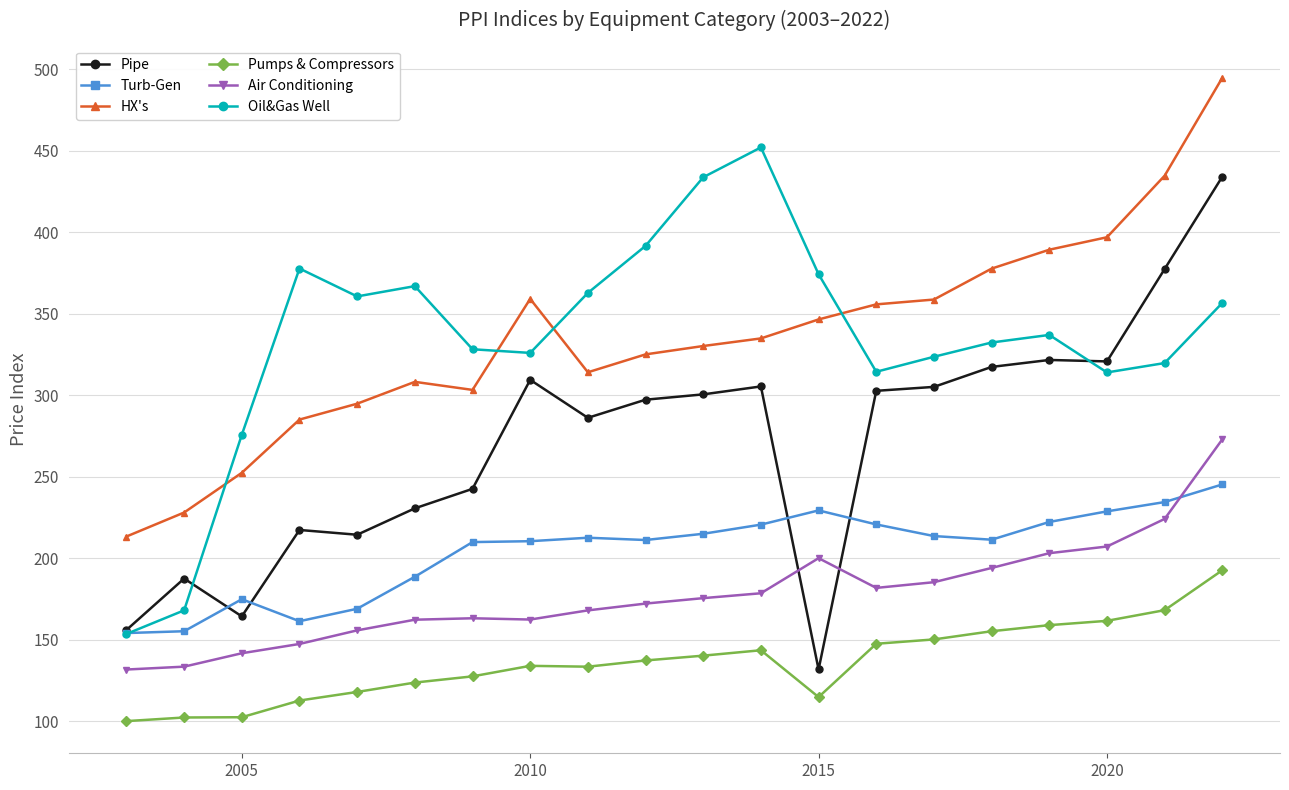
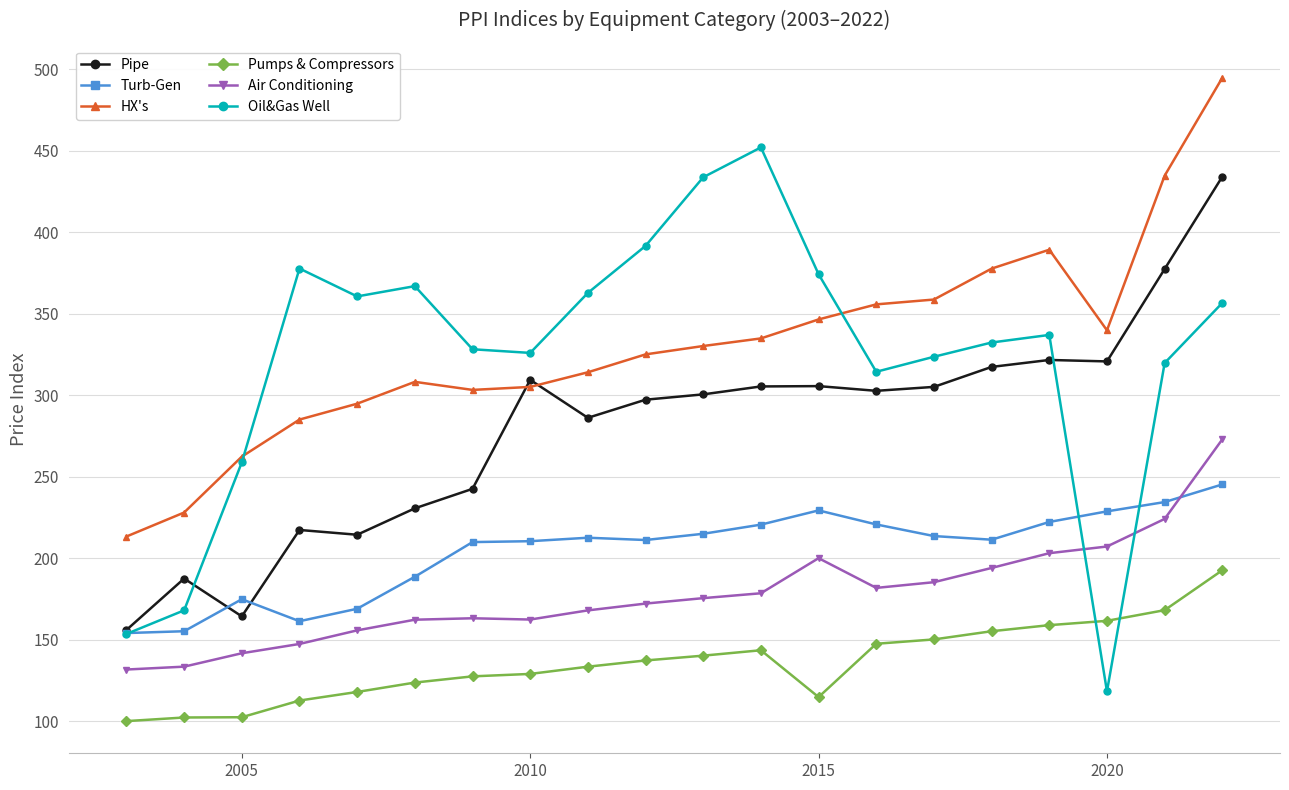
HX's, 2005: 252 -> 262
Oil&Gas Well, 2005: 276 -> 259
HX's, 2010: 359 -> 305
Pumps & Compressors, 2010: 134 -> 129
Pipe, 2015: 132 -> 306
HX's, 2020: 397 -> 340
Oil&Gas Well, 2020: 314 -> 118
